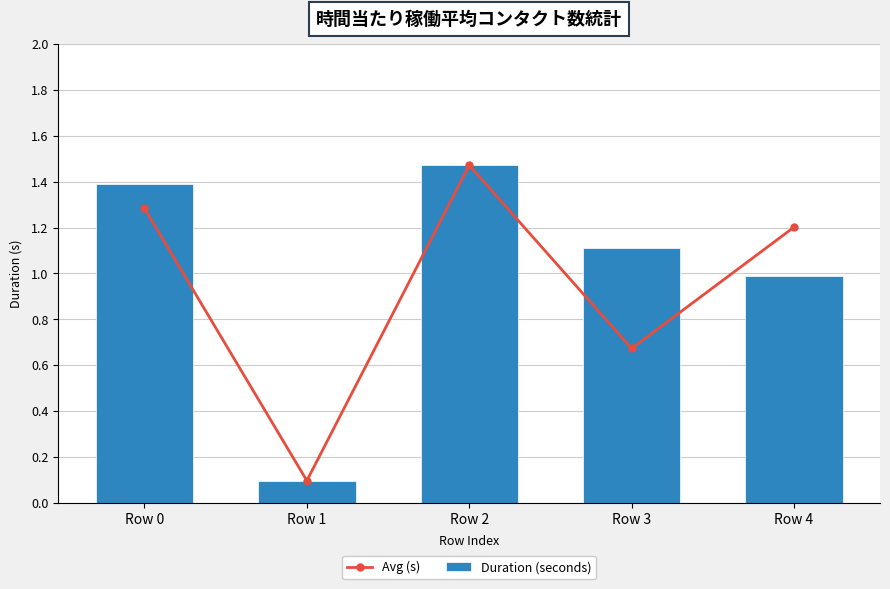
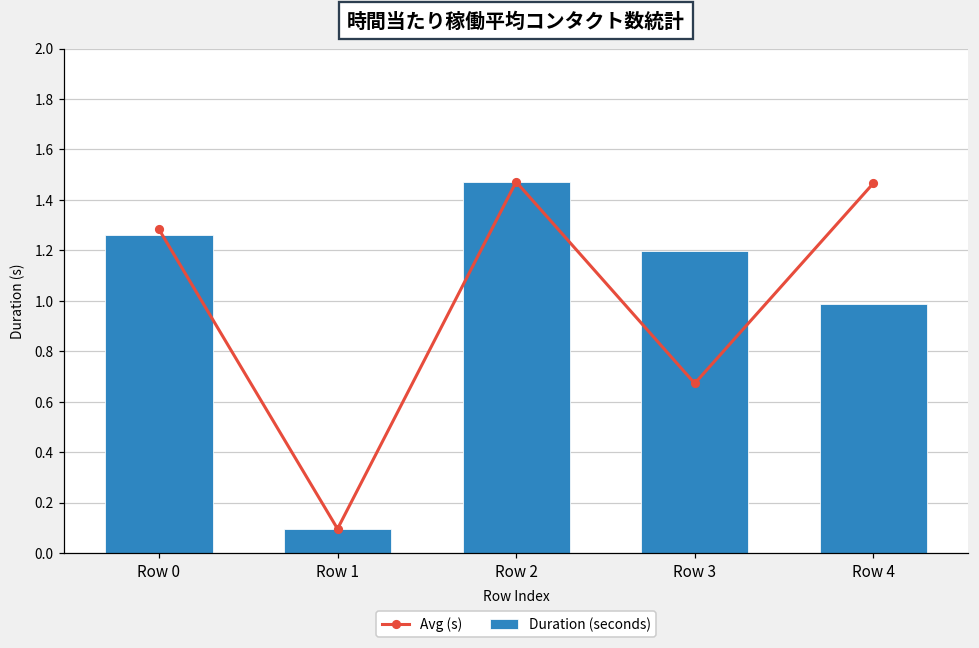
Duration (seconds), Row 0: 1.39 -> 1.26
Duration (seconds), Row 3: 1.11 -> 1.20
Avg (s), Row 4: 1.20 -> 1.47
